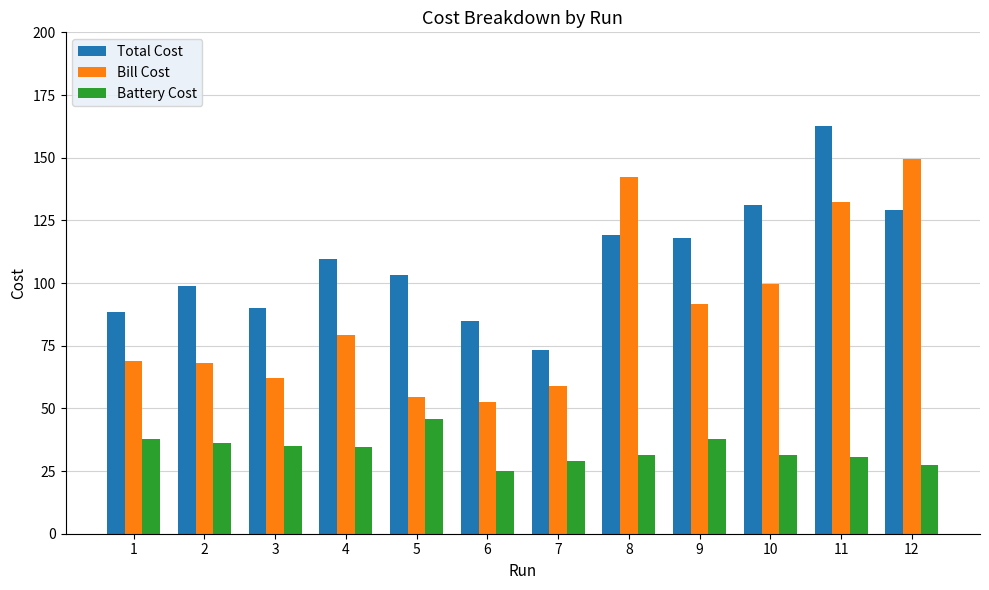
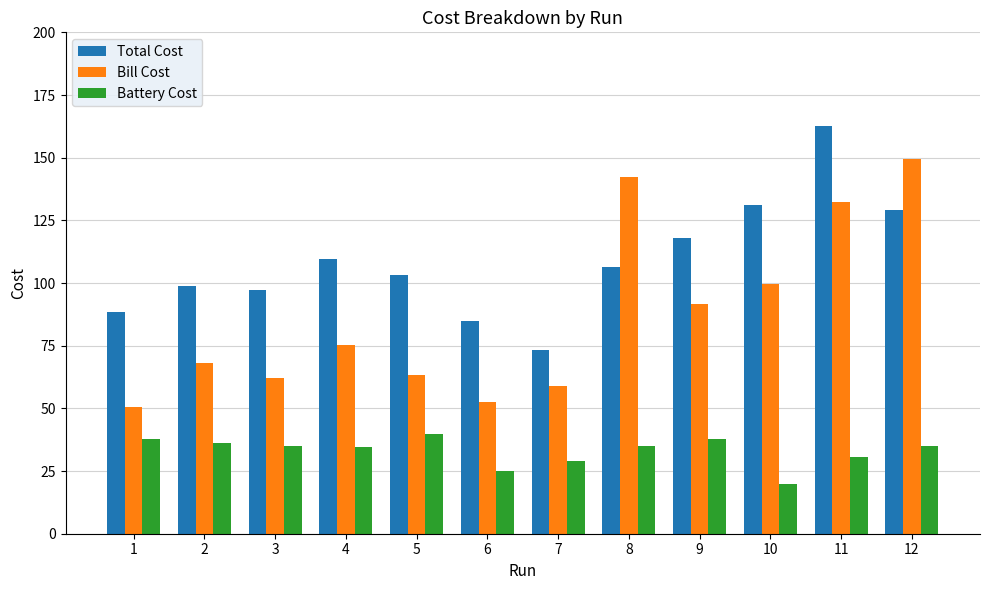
Bill Cost, 1: 69 -> 51
Total Cost, 3: 90 -> 97
Bill Cost, 4: 79 -> 75
Bill Cost, 5: 55 -> 63
Battery Cost, 5: 46 -> 40
Total Cost, 8: 119 -> 106
Battery Cost, 8: 31 -> 35
Battery Cost, 10: 31 -> 20
Battery Cost, 12: 27 -> 35
